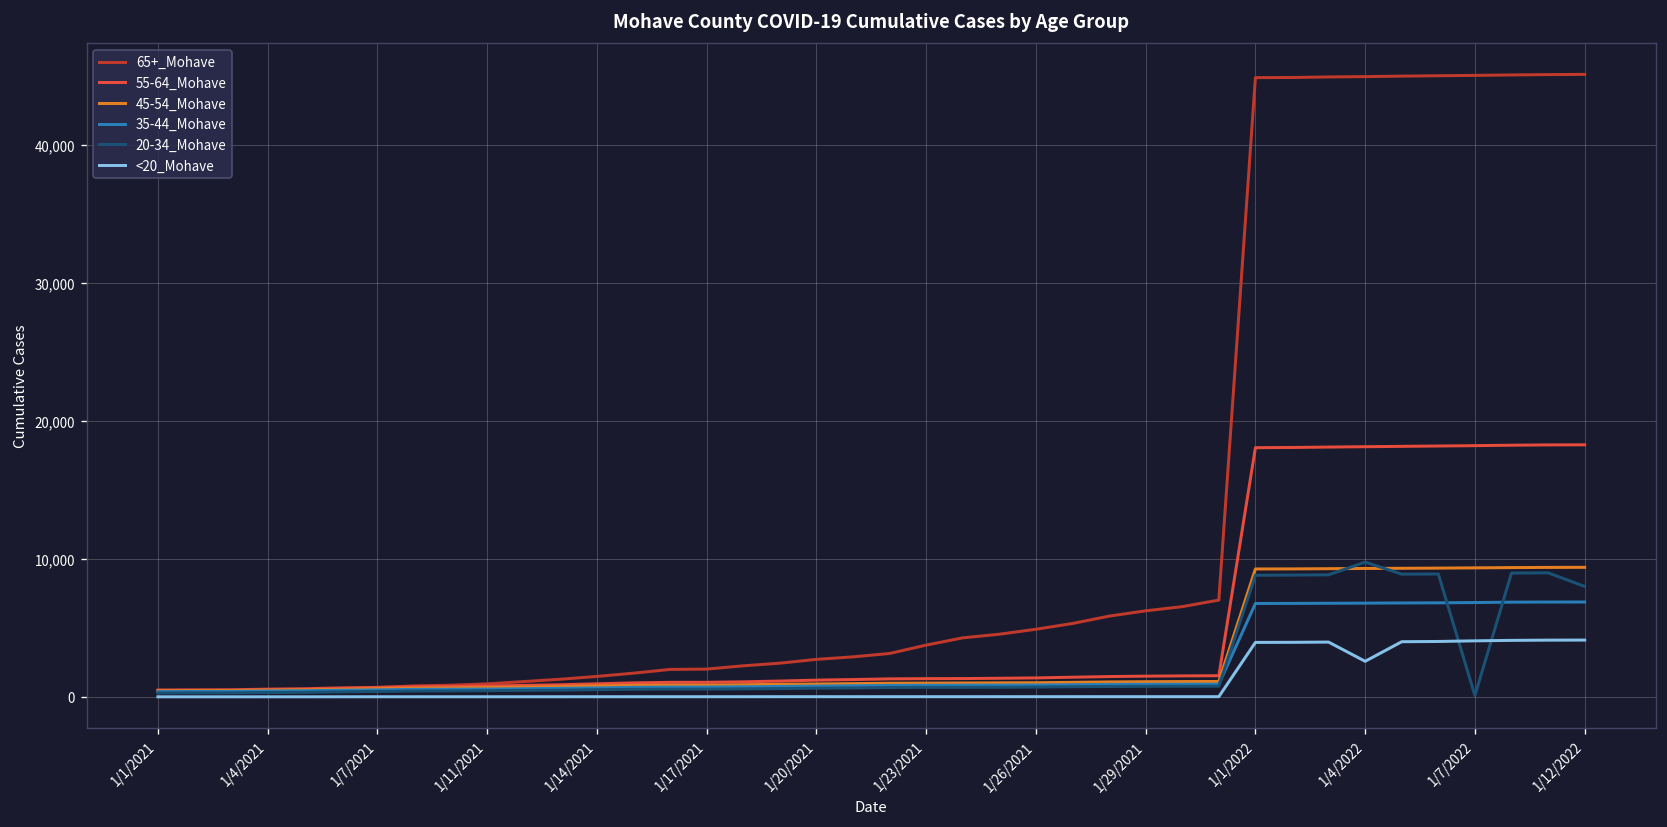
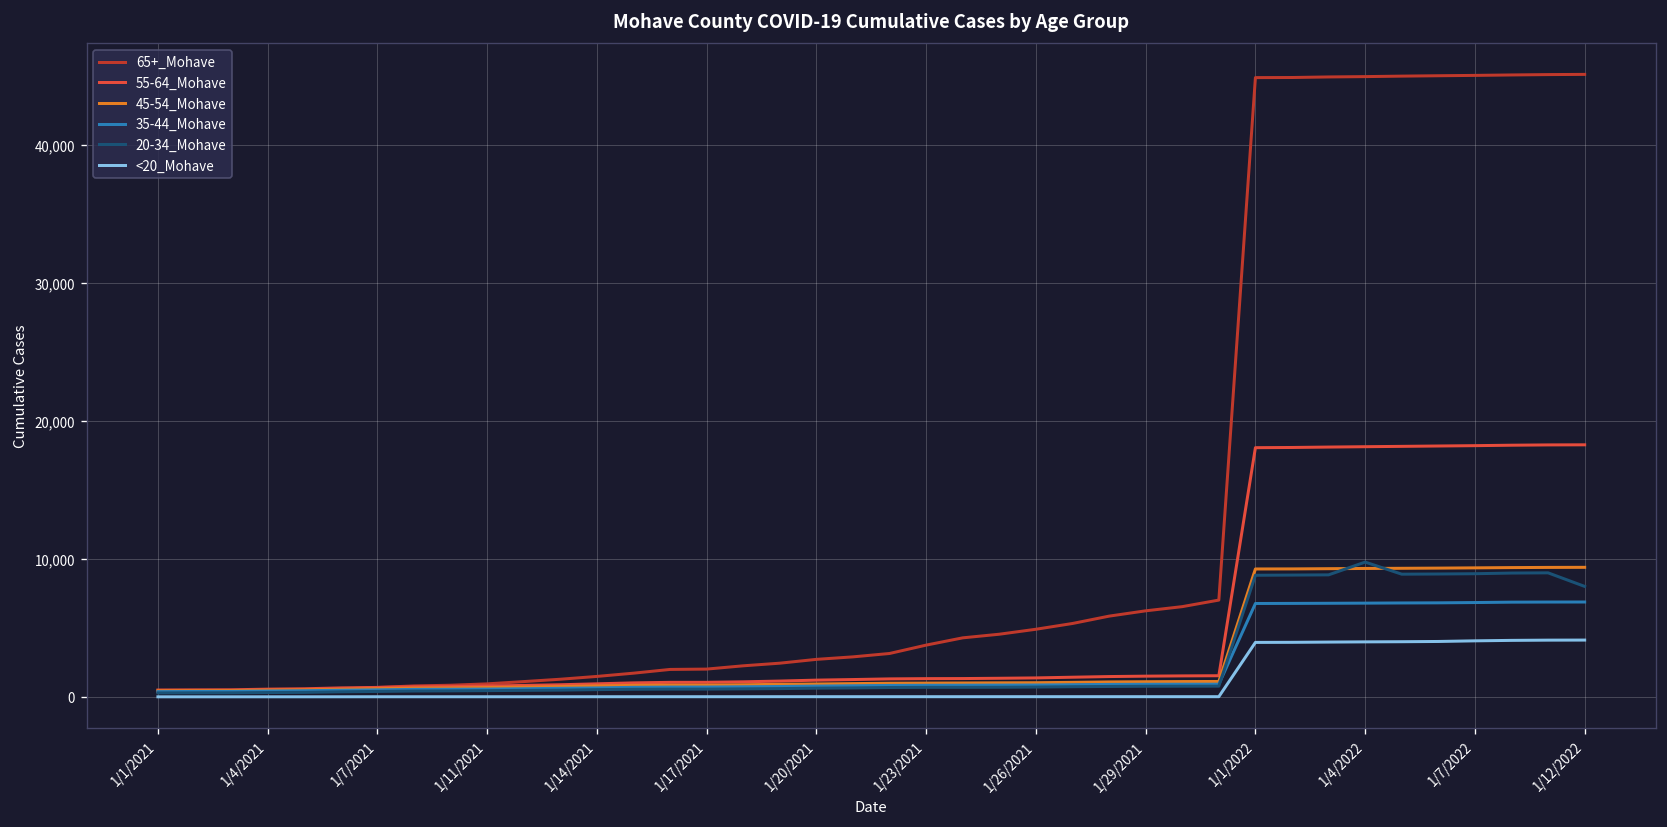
<20_Mohave, 1/4/2022: 2,600 -> 4,000
20-34_Mohave, 1/7/2022: 100 -> 8,900
